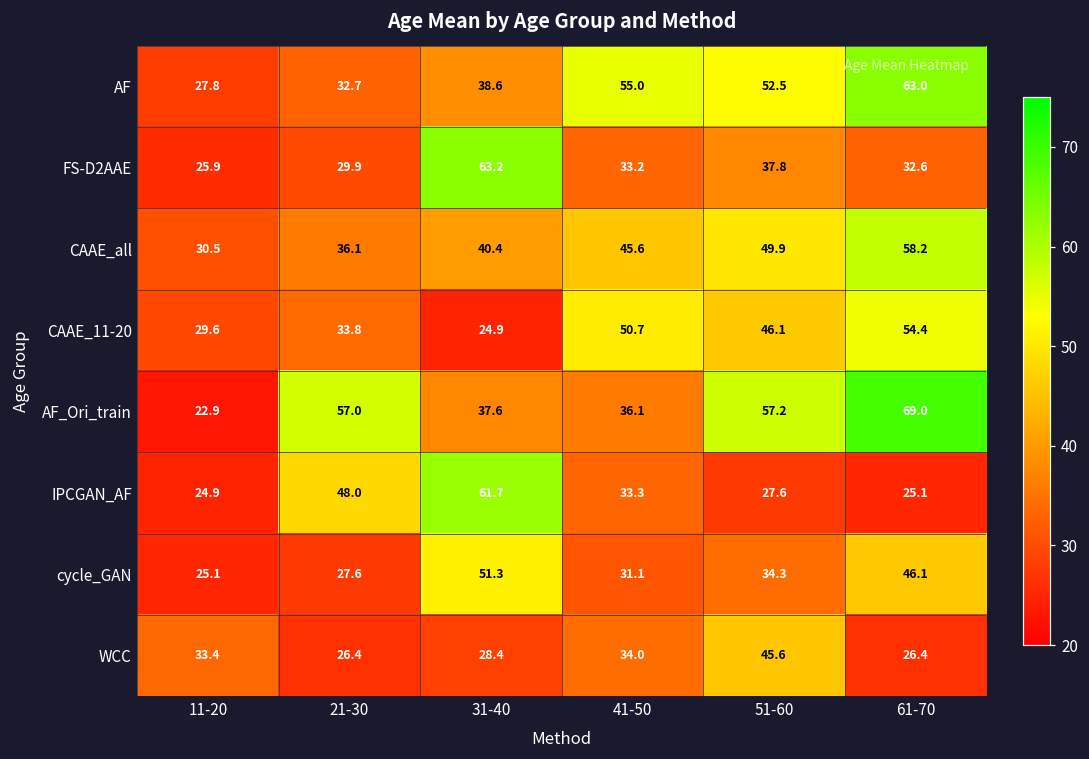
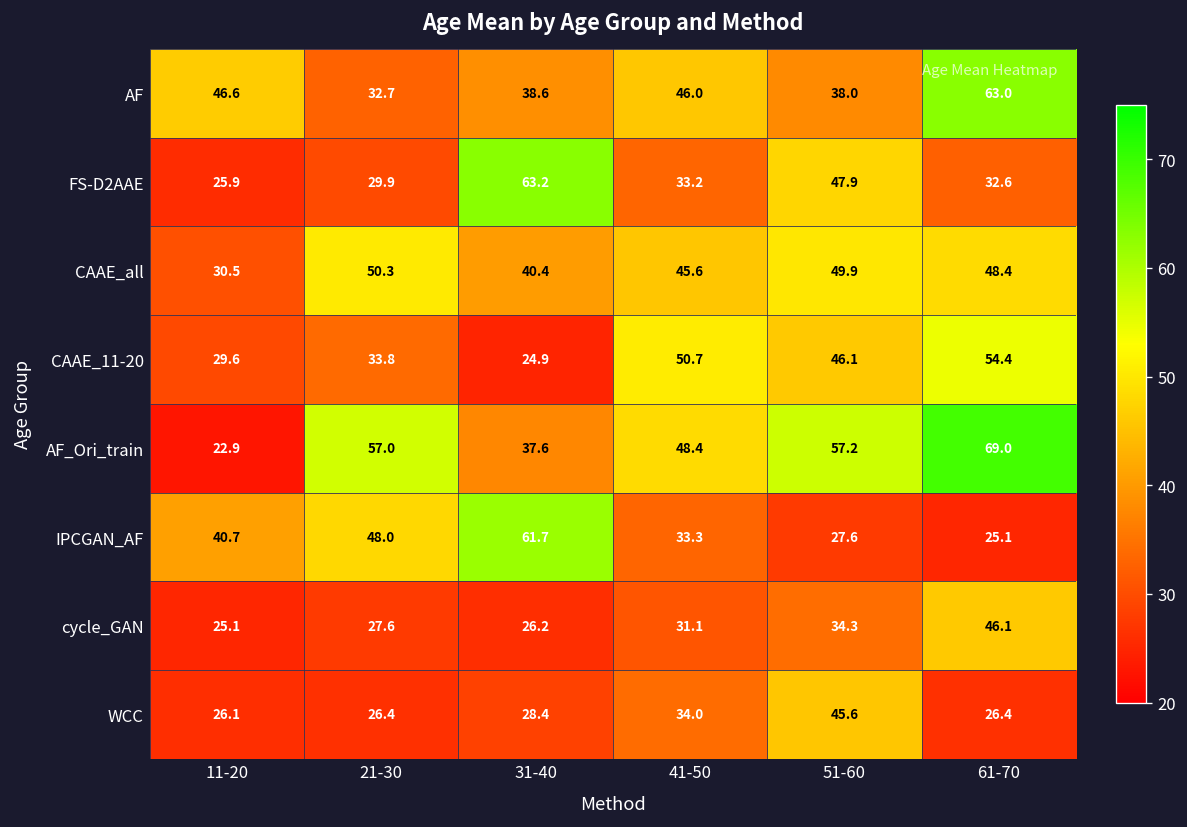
AF, 11-20: 27.8 -> 46.6
AF, 41-50: 55.0 -> 46.0
AF, 51-60: 52.5 -> 38.0
FS-D2AAE, 51-60: 37.8 -> 47.9
CAAE_all, 21-30: 36.1 -> 50.3
CAAE_all, 61-70: 58.2 -> 48.4
AF_Ori_train, 41-50: 36.1 -> 48.4
IPCGAN_AF, 11-20: 24.9 -> 40.7
cycle_GAN, 31-40: 51.3 -> 26.2
WCC, 11-20: 33.4 -> 26.1
